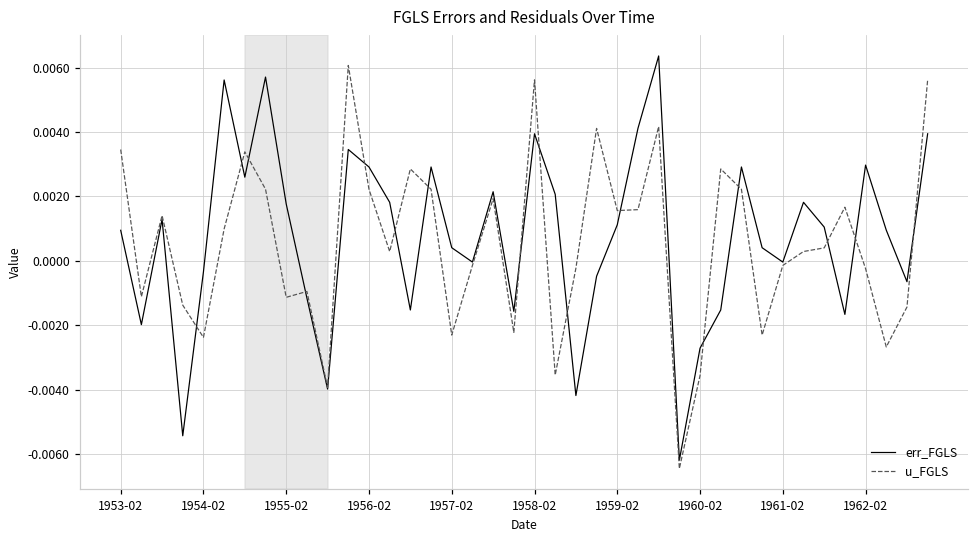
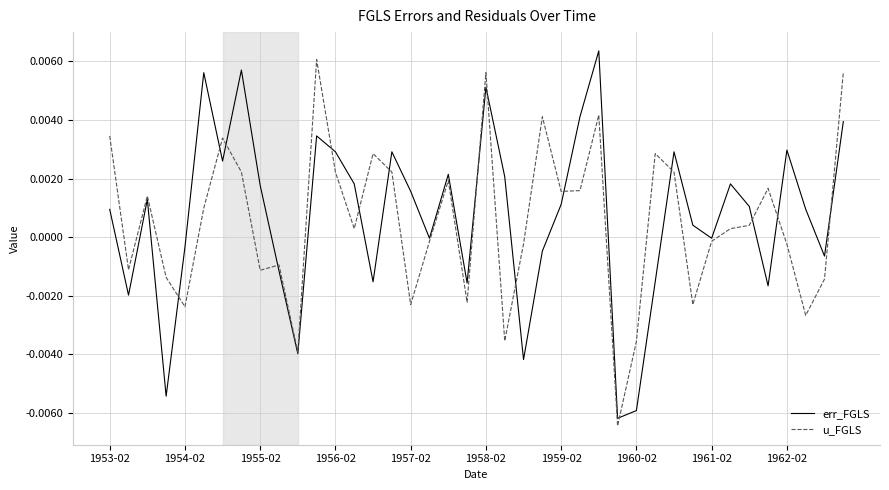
err_FGLS, 1957-02: 0.0004 -> 0.0016
err_FGLS, 1958-02: 0.0039 -> 0.0051
err_FGLS, 1960-02: -0.0027 -> -0.0059
